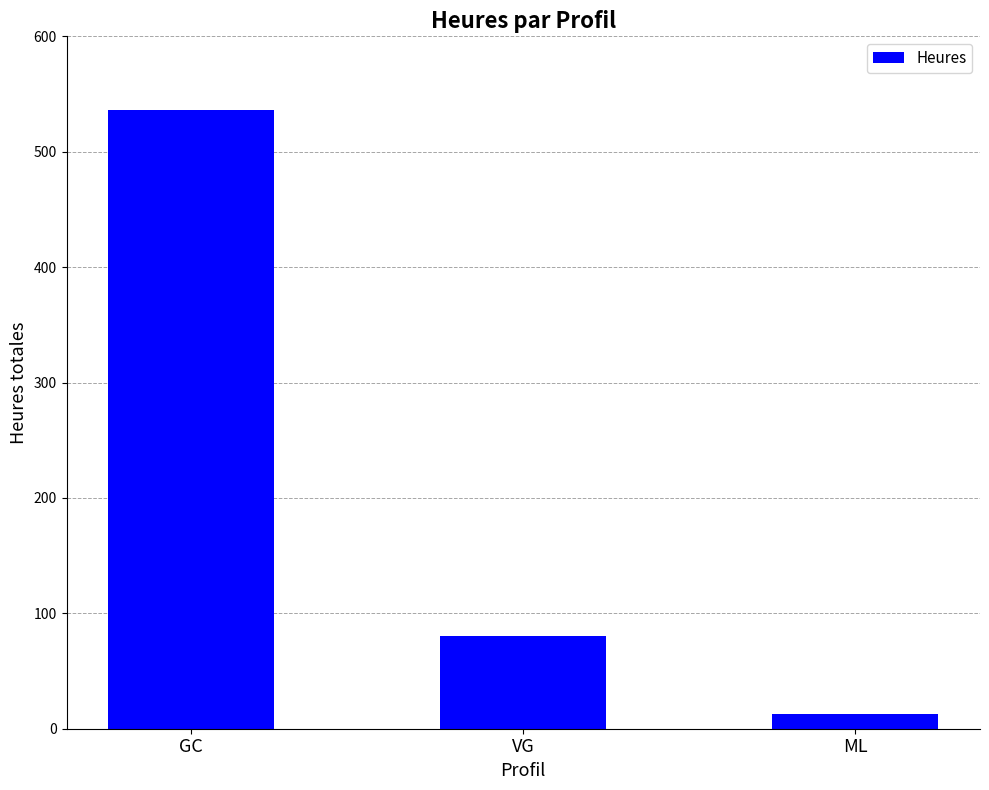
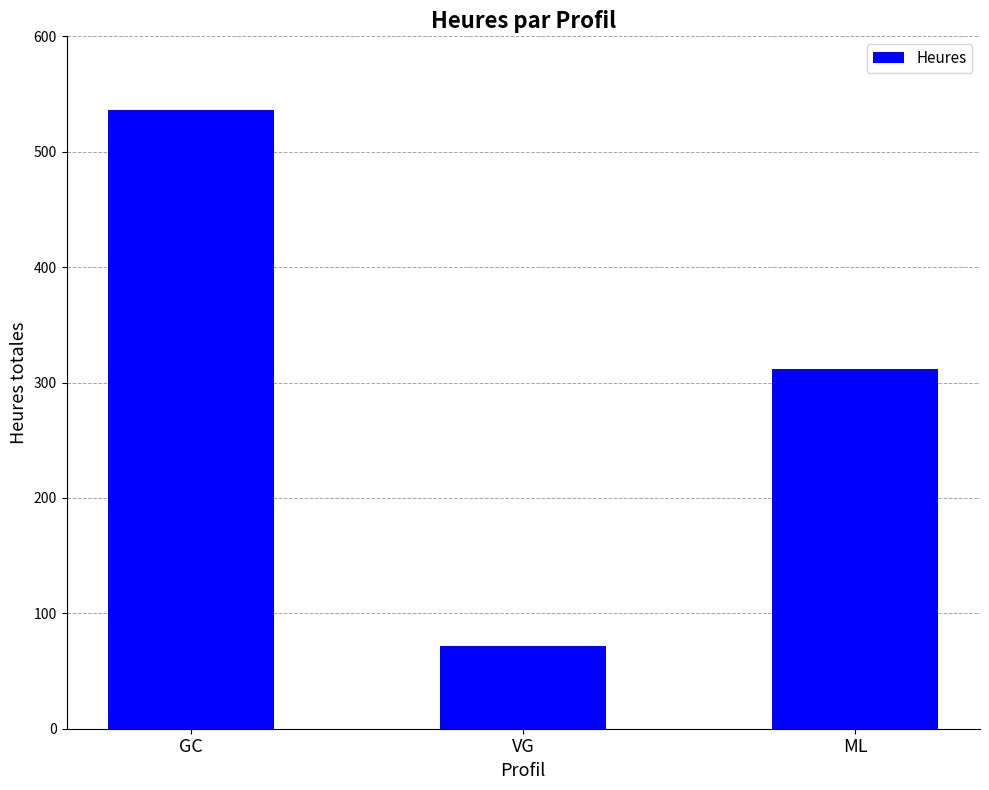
VG: 80 -> 72
ML: 13 -> 312
